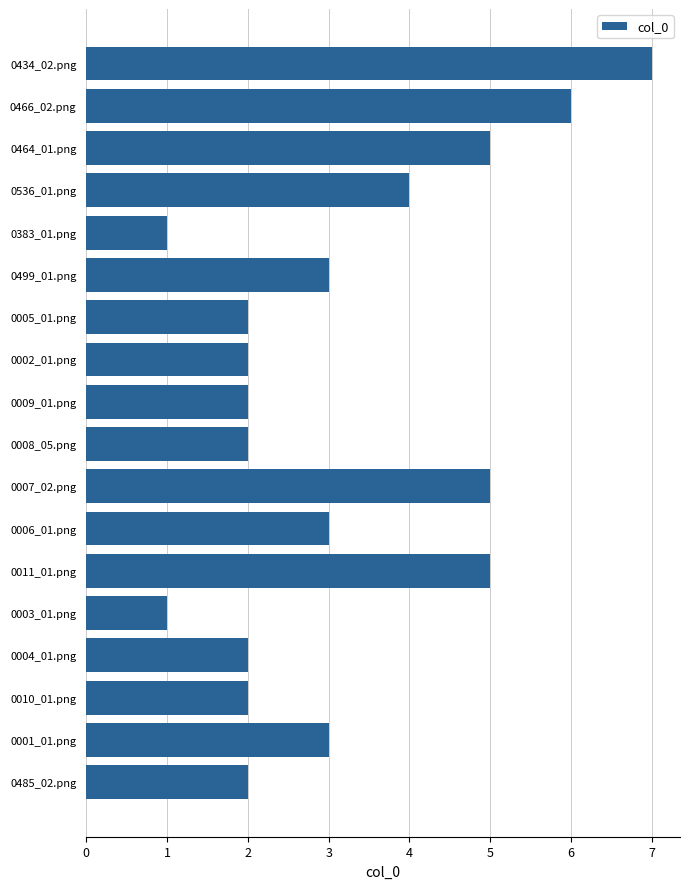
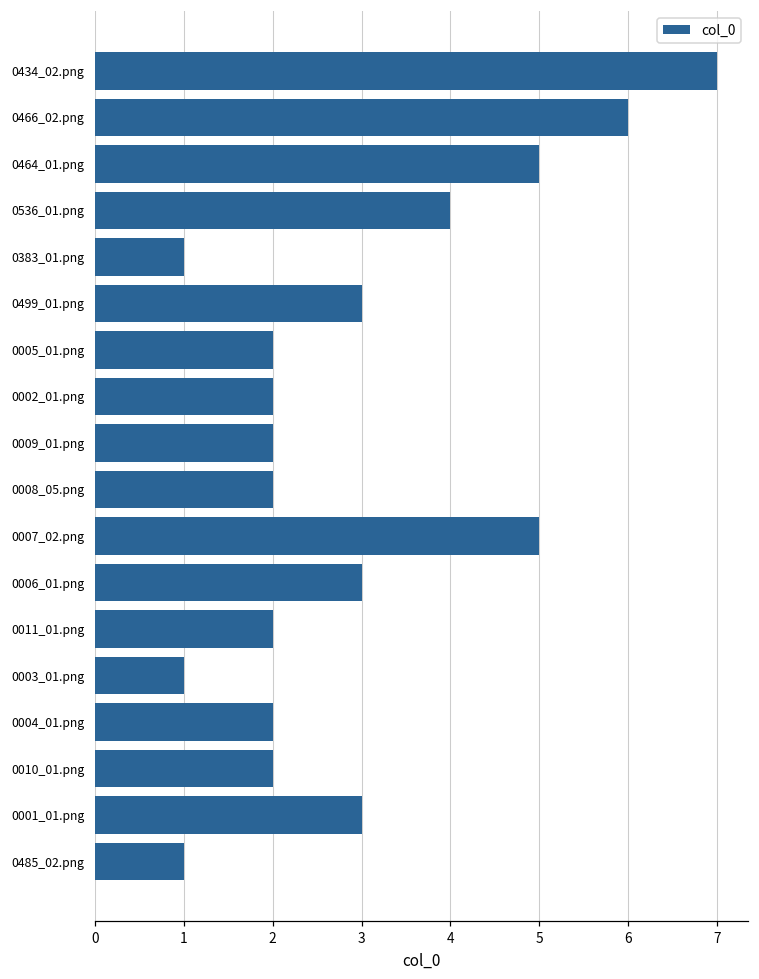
0011_01.png: 5 -> 2
0485_02.png: 2 -> 1
